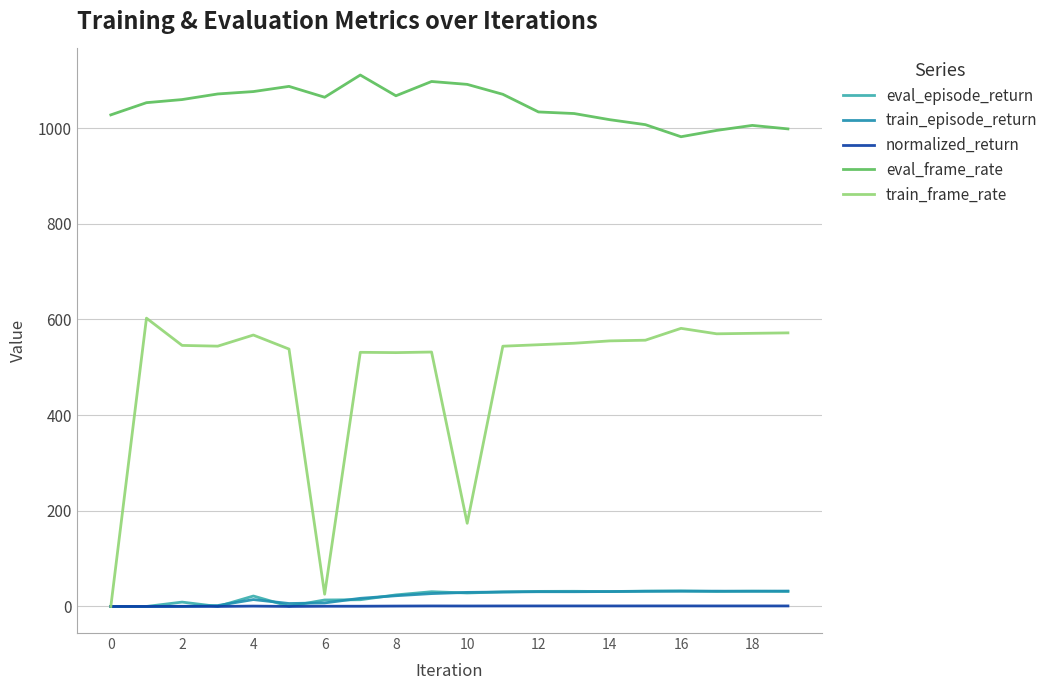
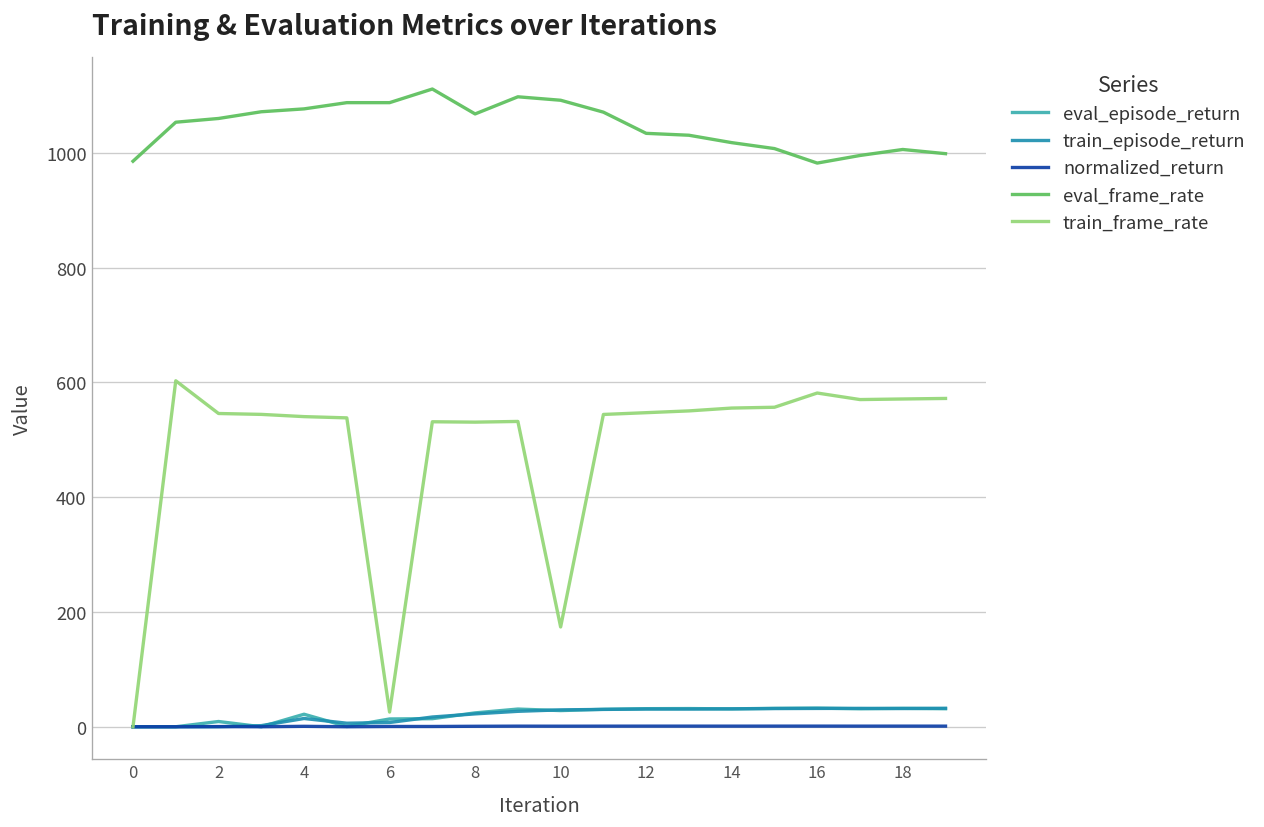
eval_frame_rate, 0: 1030 -> 990
train_frame_rate, 4: 570 -> 540
eval_frame_rate, 6: 1060 -> 1090
